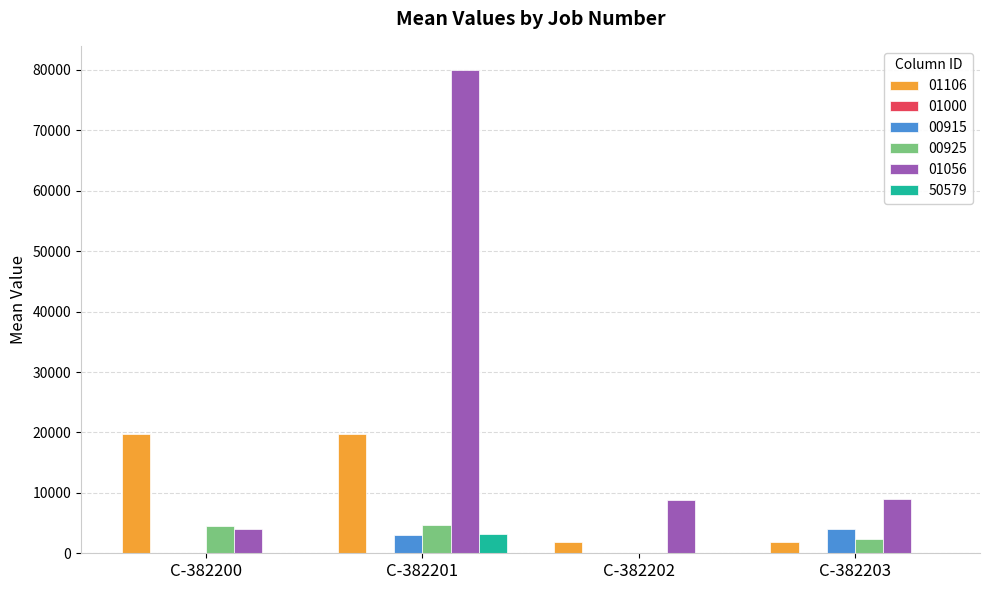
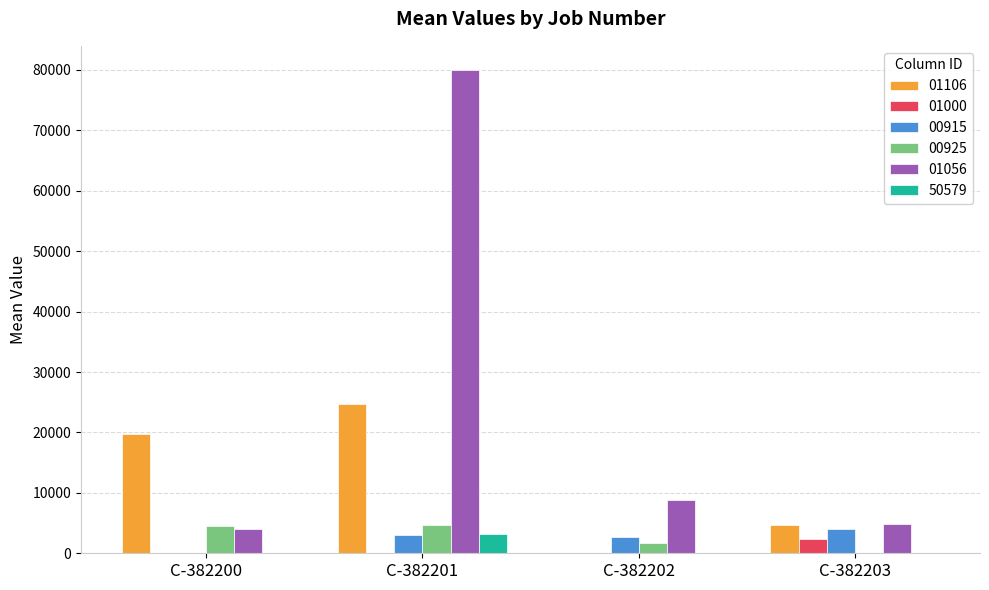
01106, C-382201: 20000 -> 25000
01106, C-382202: 2000 -> 0
00915, C-382202: 0 -> 3000
00925, C-382202: 0 -> 2000
01106, C-382203: 2000 -> 5000
01000, C-382203: 0 -> 2000
00925, C-382203: 2000 -> 0
01056, C-382203: 9000 -> 5000
